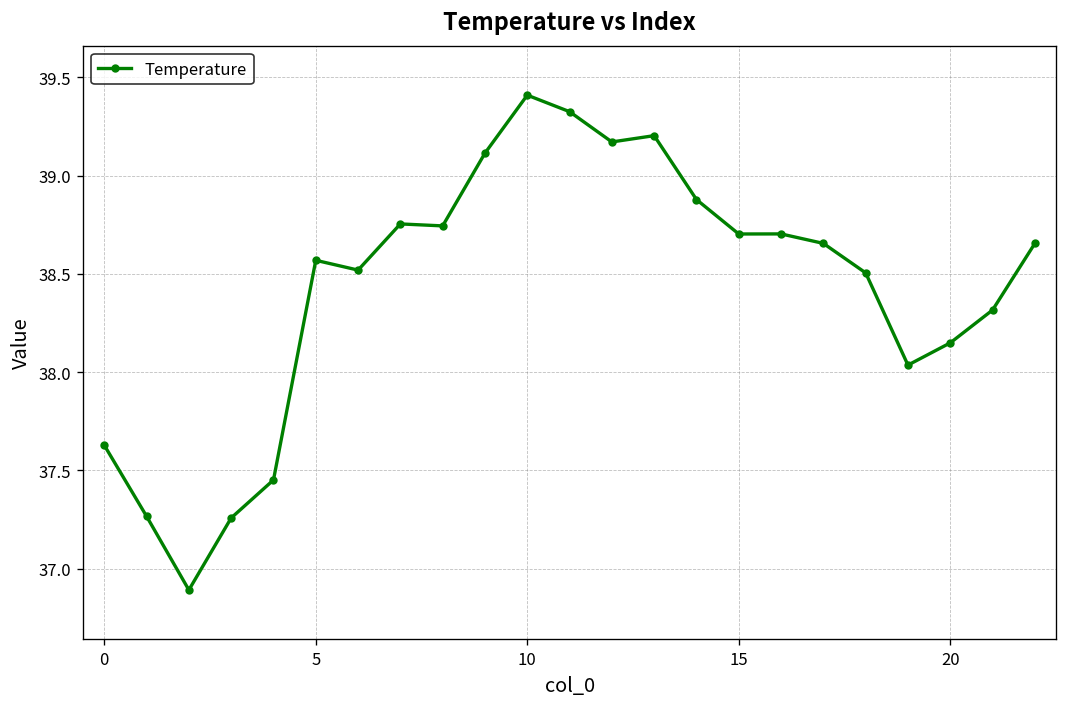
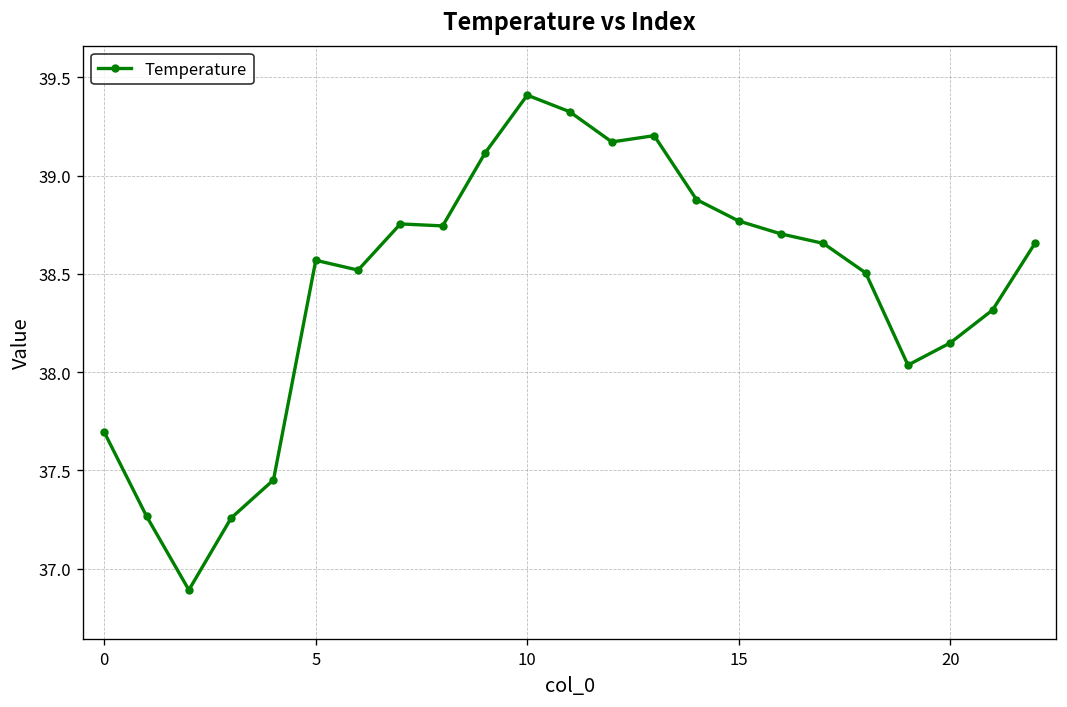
0: 37.63 -> 37.69
15: 38.70 -> 38.77
